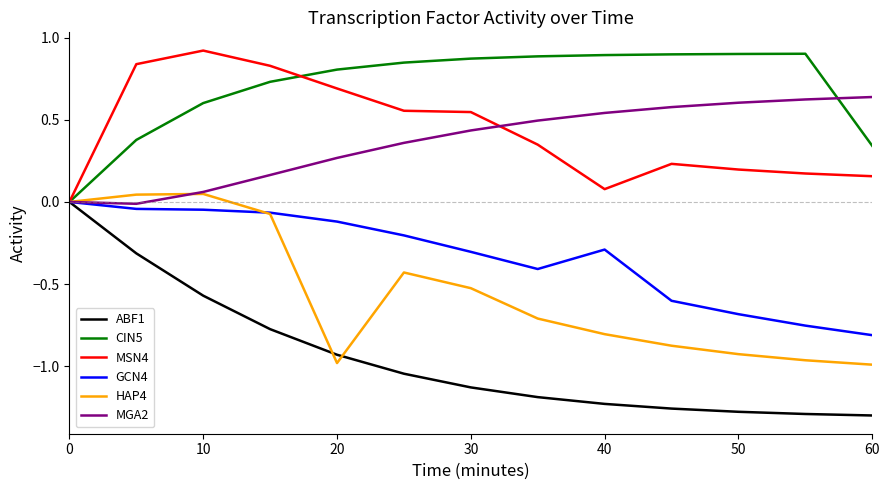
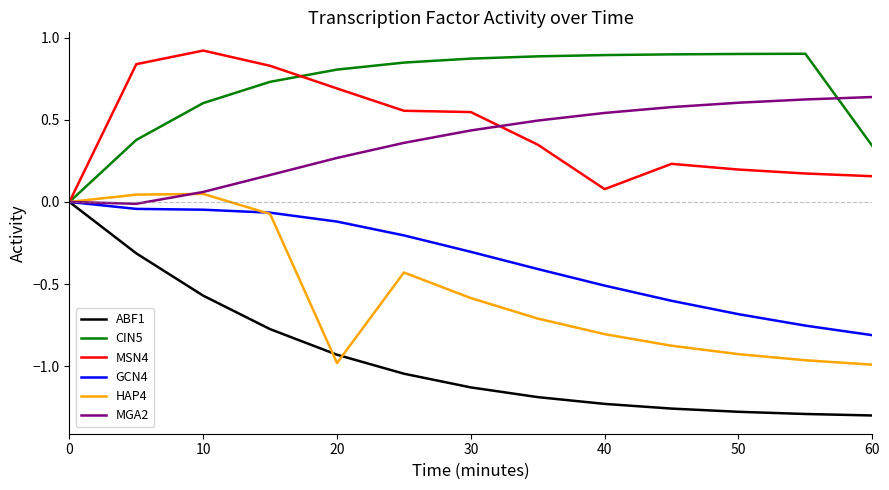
HAP4, 30: -0.53 -> -0.59
GCN4, 40: -0.29 -> -0.51
